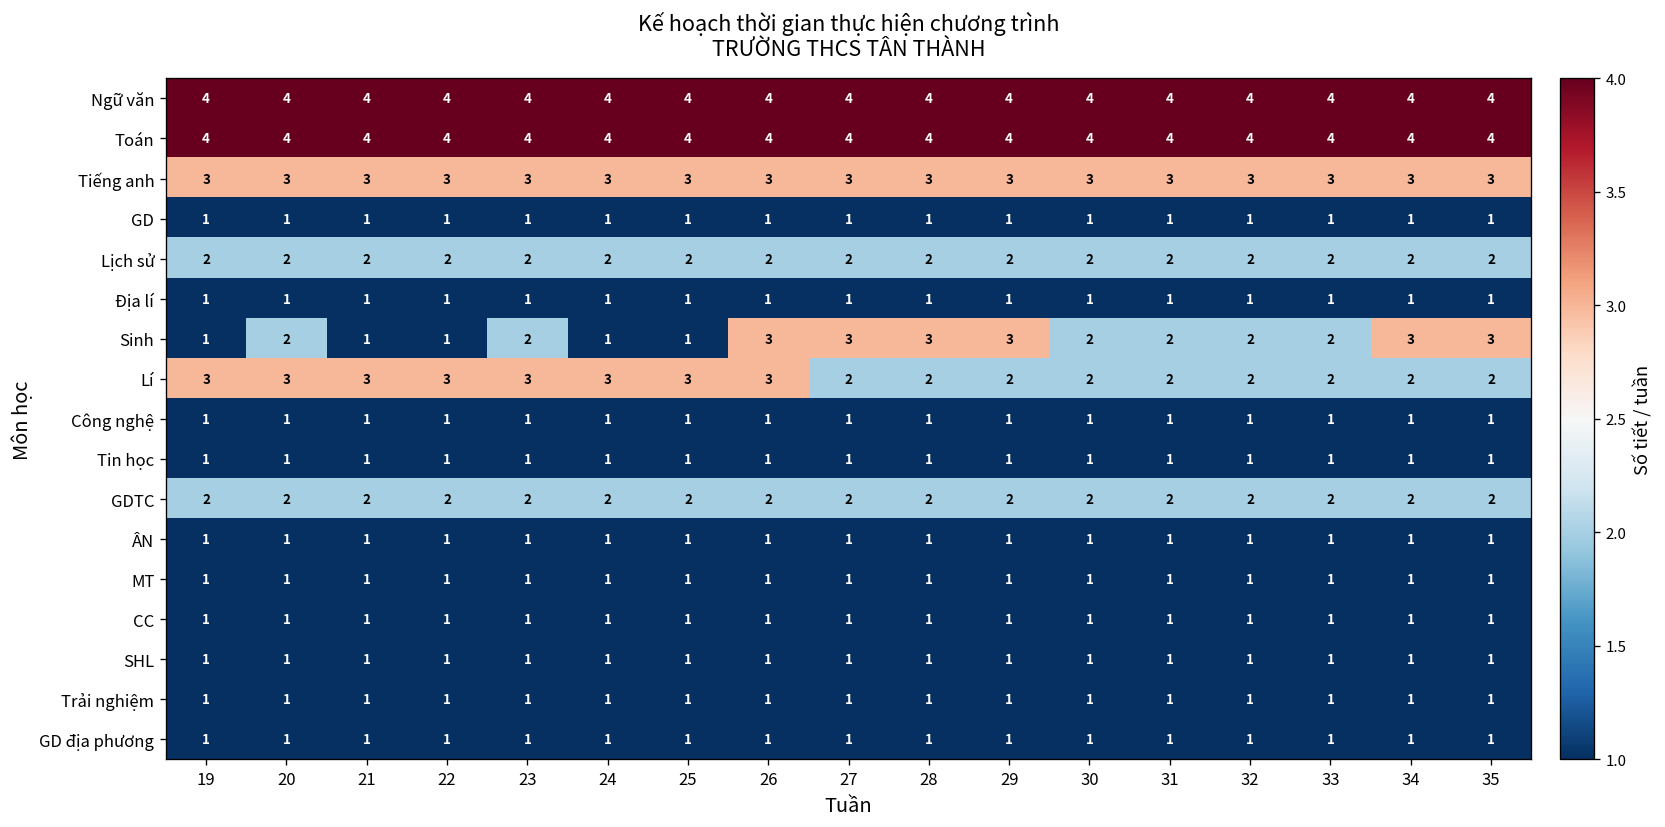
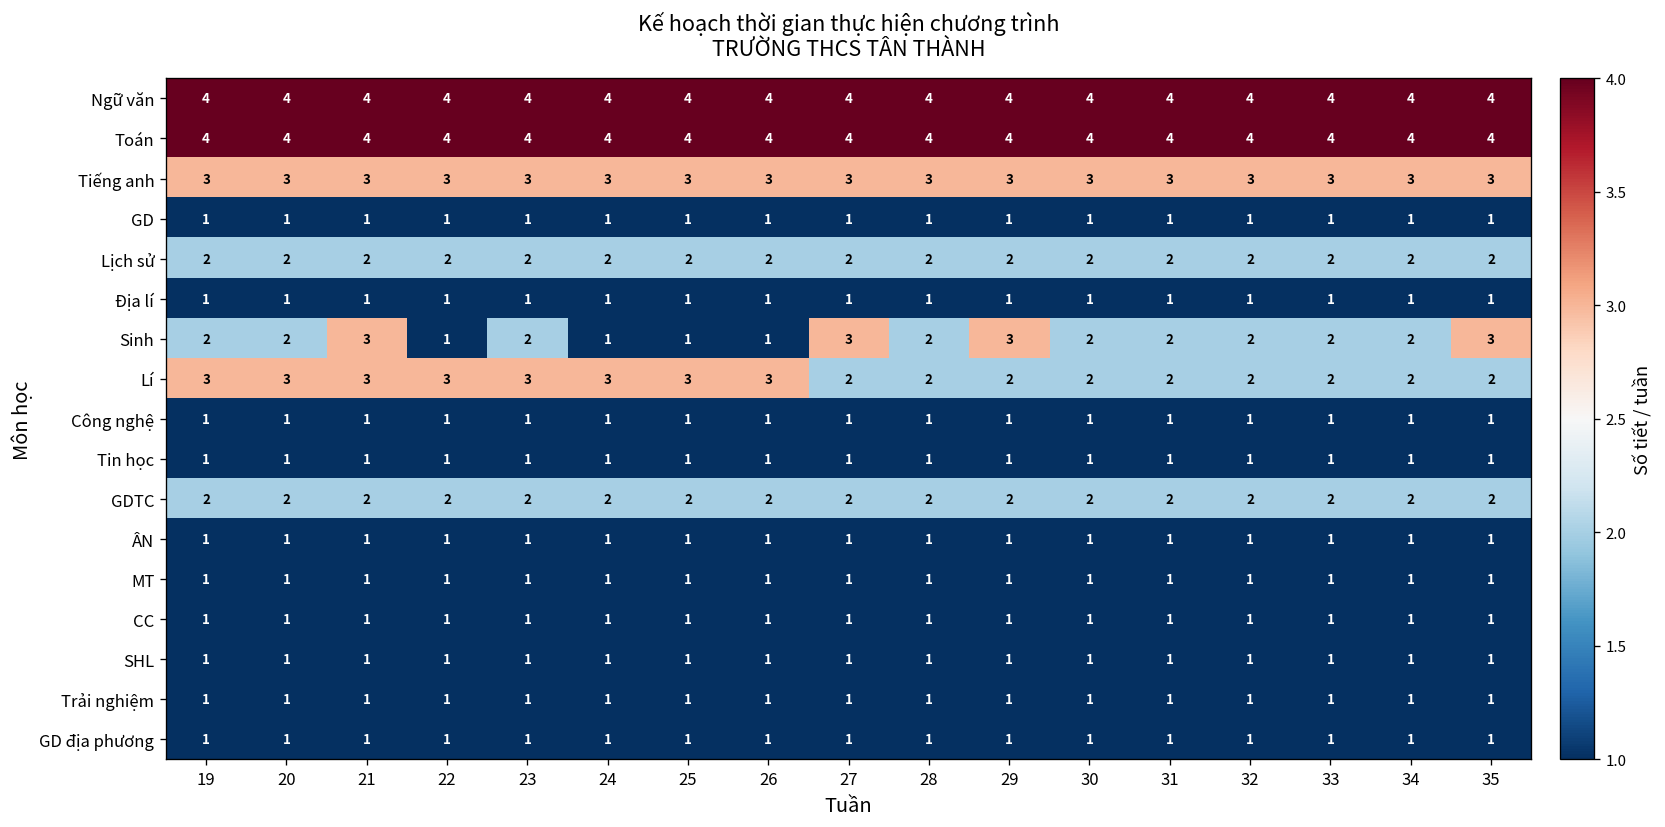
Sinh, 19: 1 -> 2
Sinh, 21: 1 -> 3
Sinh, 26: 3 -> 1
Sinh, 28: 3 -> 2
Sinh, 34: 3 -> 2
